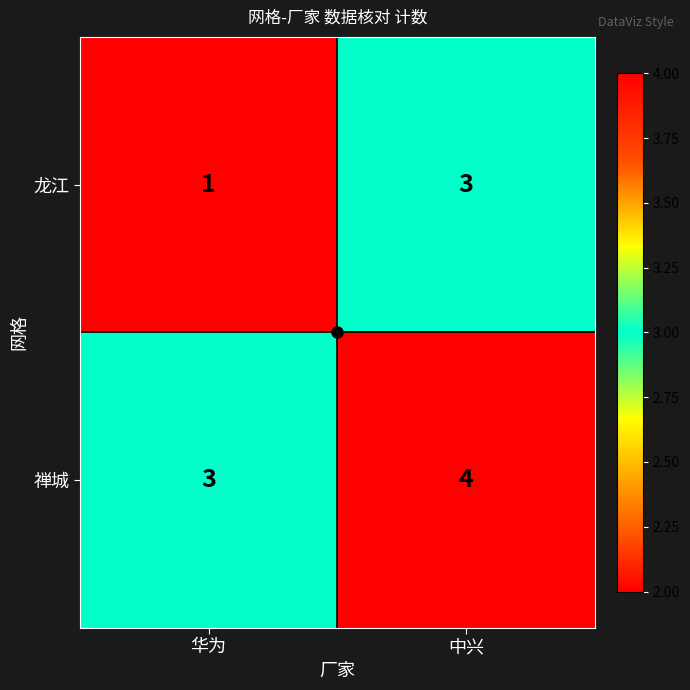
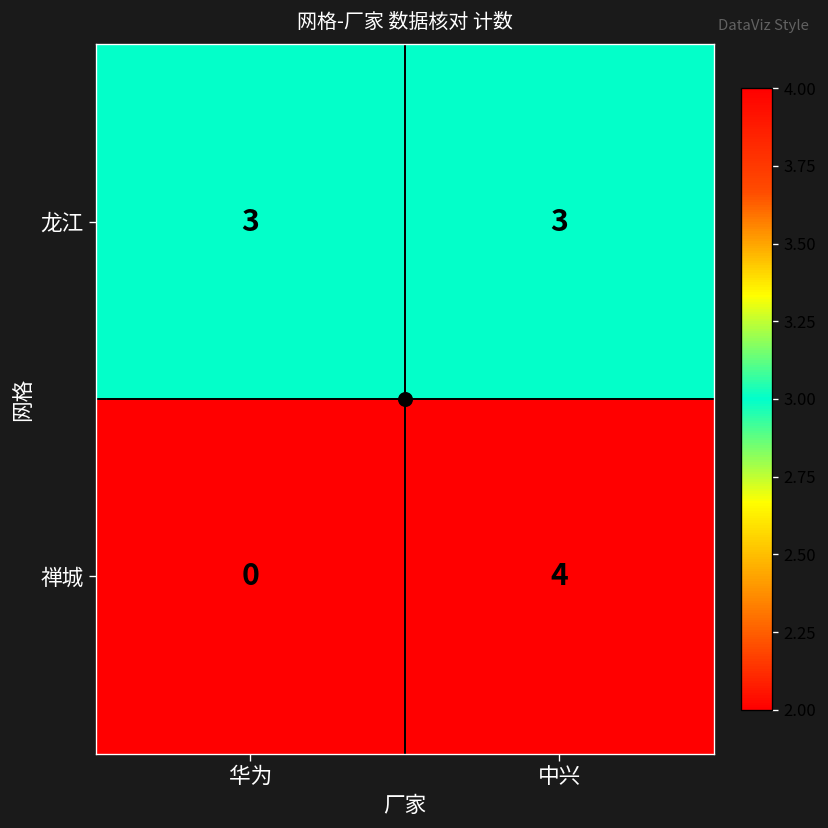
龙江, 华为: 1 -> 3
禅城, 华为: 3 -> 0
